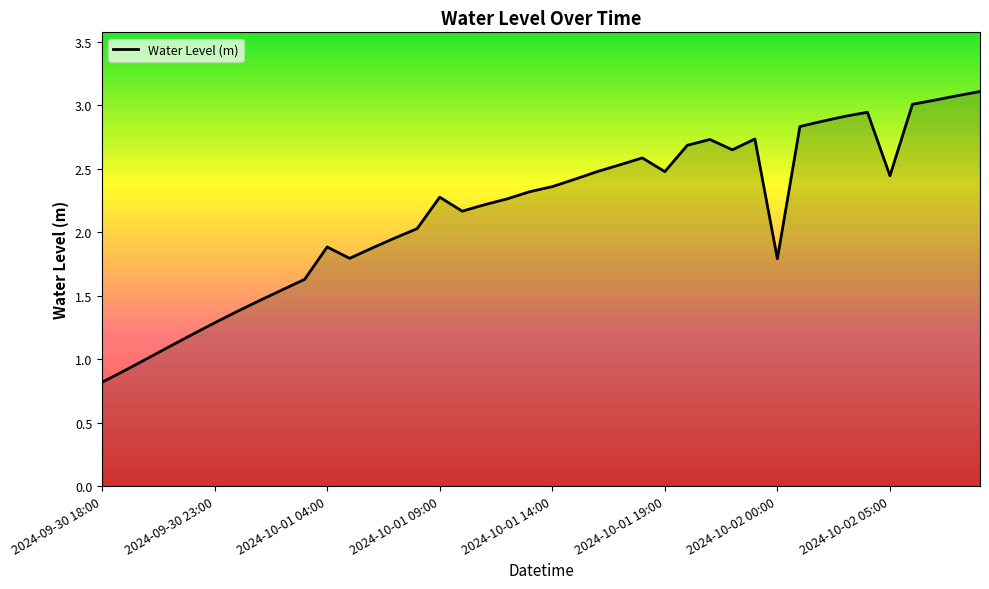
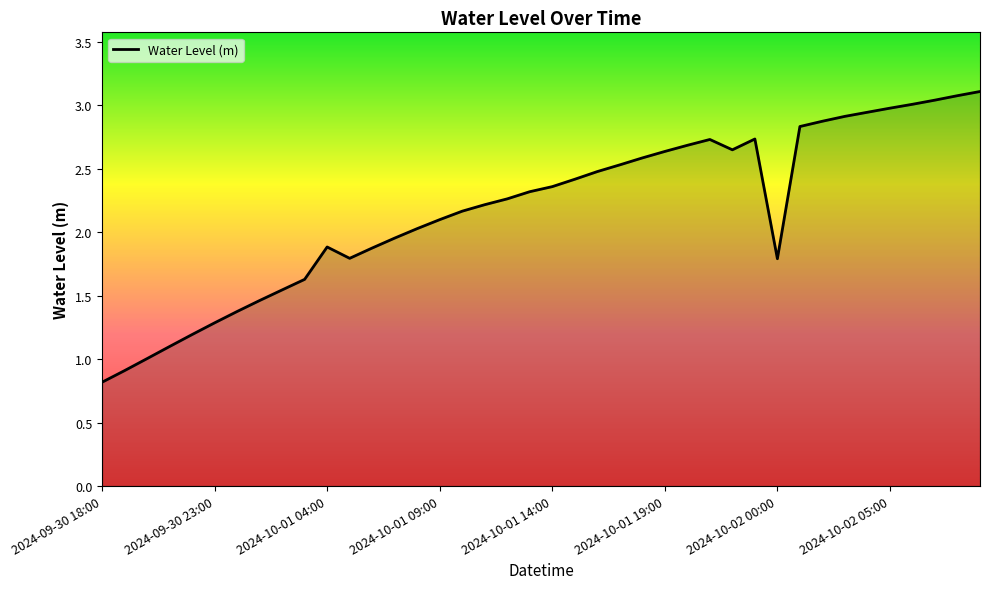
2024-10-01 09:00: 2.28 -> 2.10
2024-10-01 19:00: 2.48 -> 2.64
2024-10-02 05:00: 2.44 -> 2.98
